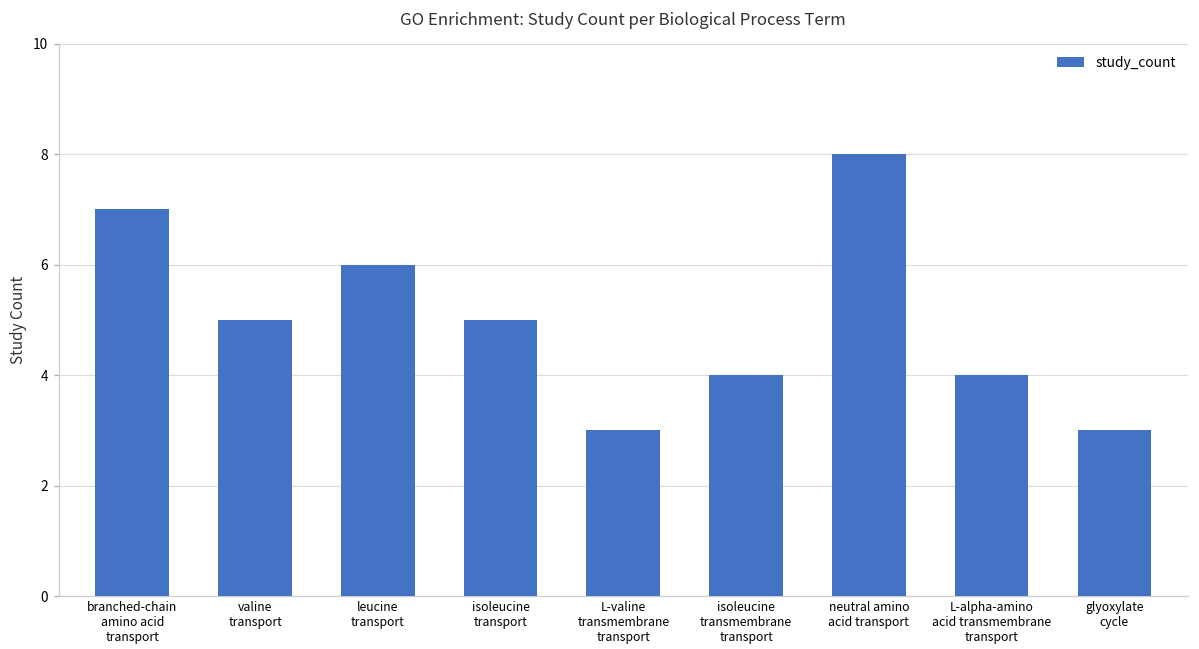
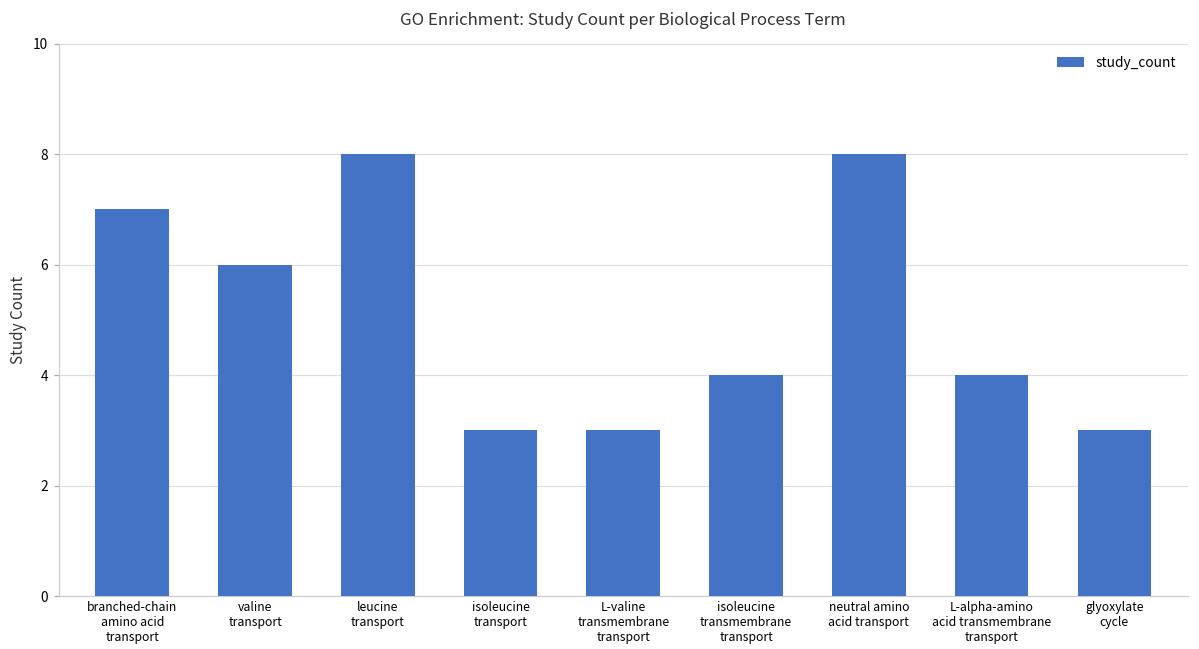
valine transport: 5 -> 6
leucine transport: 6 -> 8
isoleucine transport: 5 -> 3
